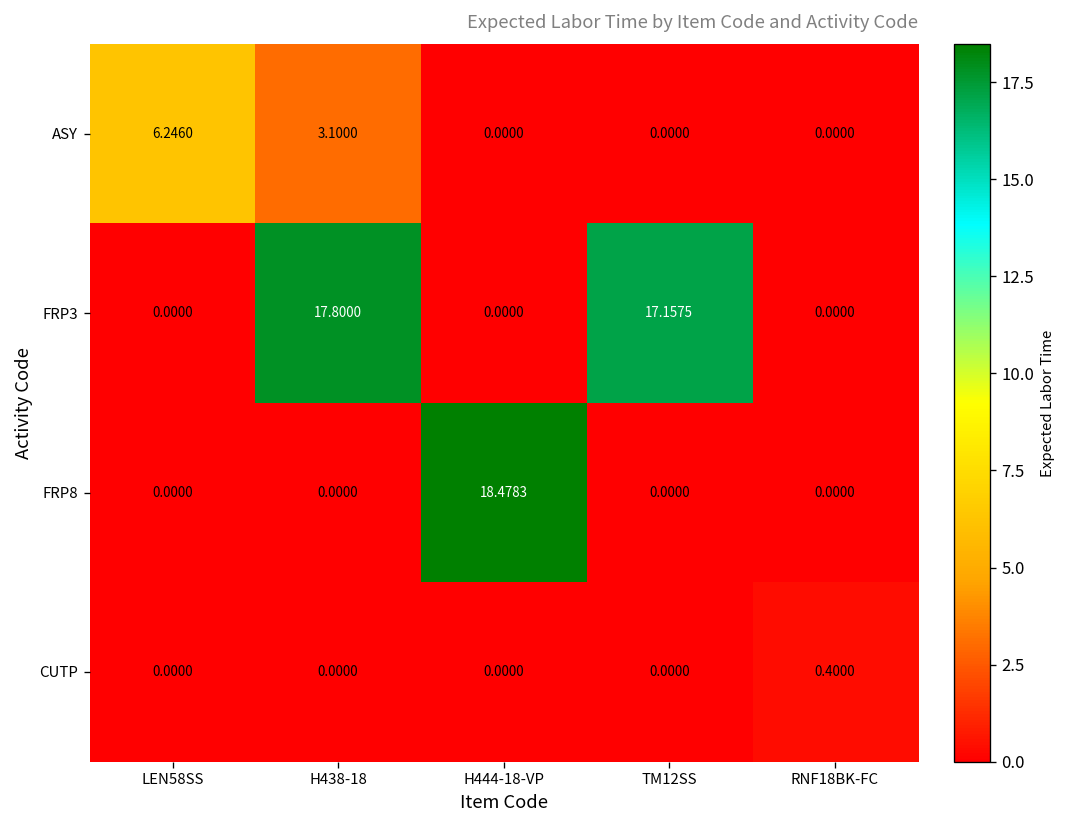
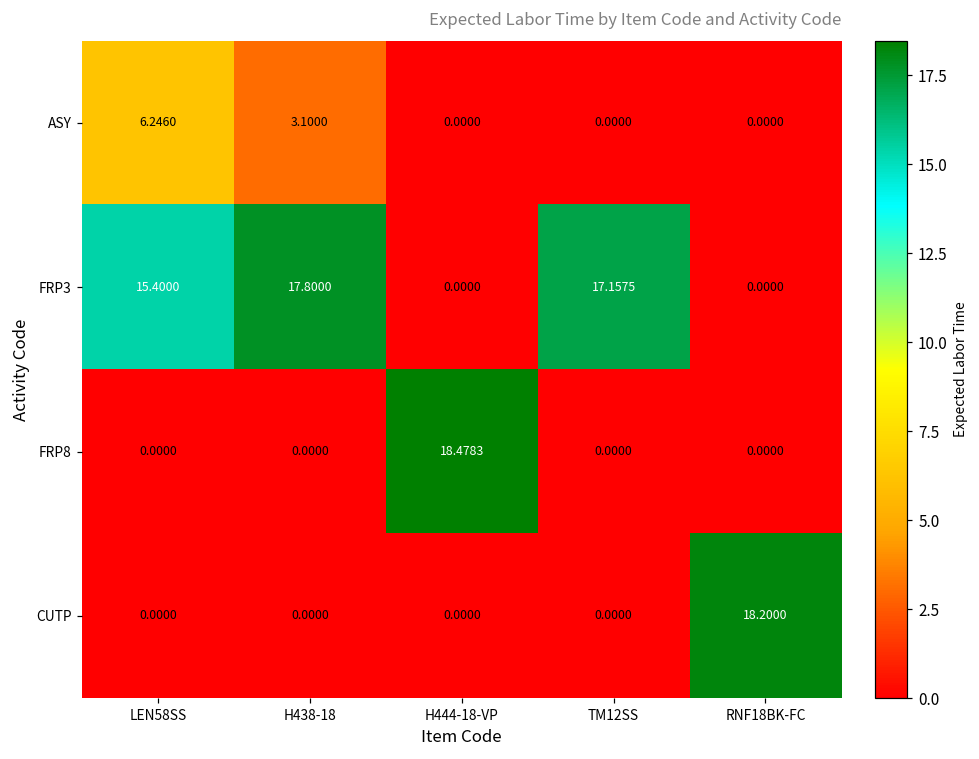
FRP3, LEN58SS: 0.0000 -> 15.4000
CUTP, RNF18BK-FC: 0.4000 -> 18.2000
